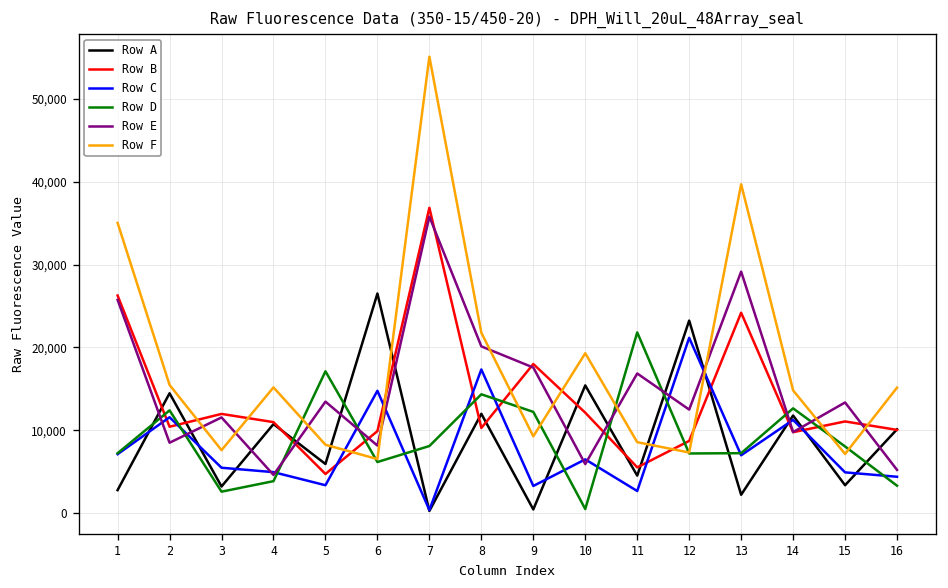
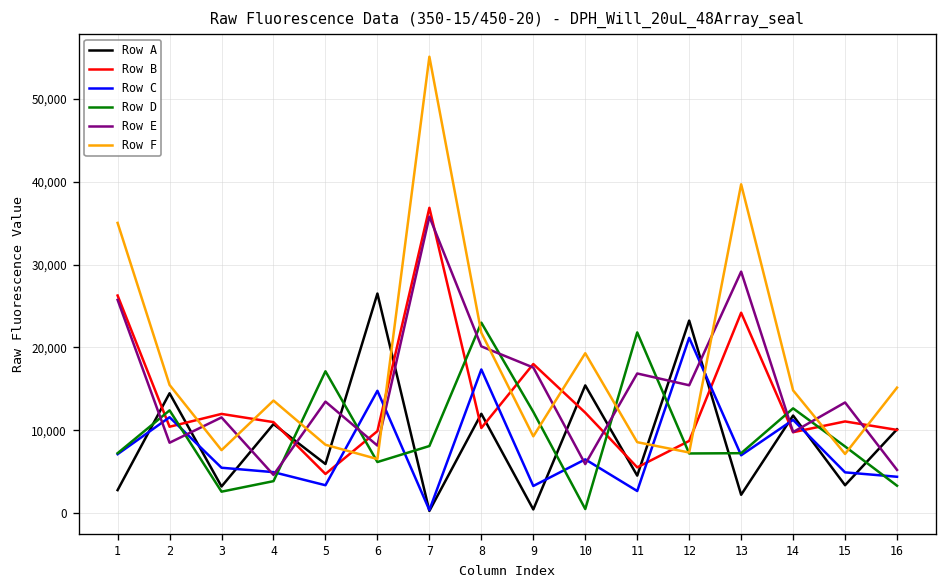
Row F, 4: 15,000 -> 14,000
Row D, 8: 14,000 -> 23,000
Row E, 12: 13,000 -> 15,000
